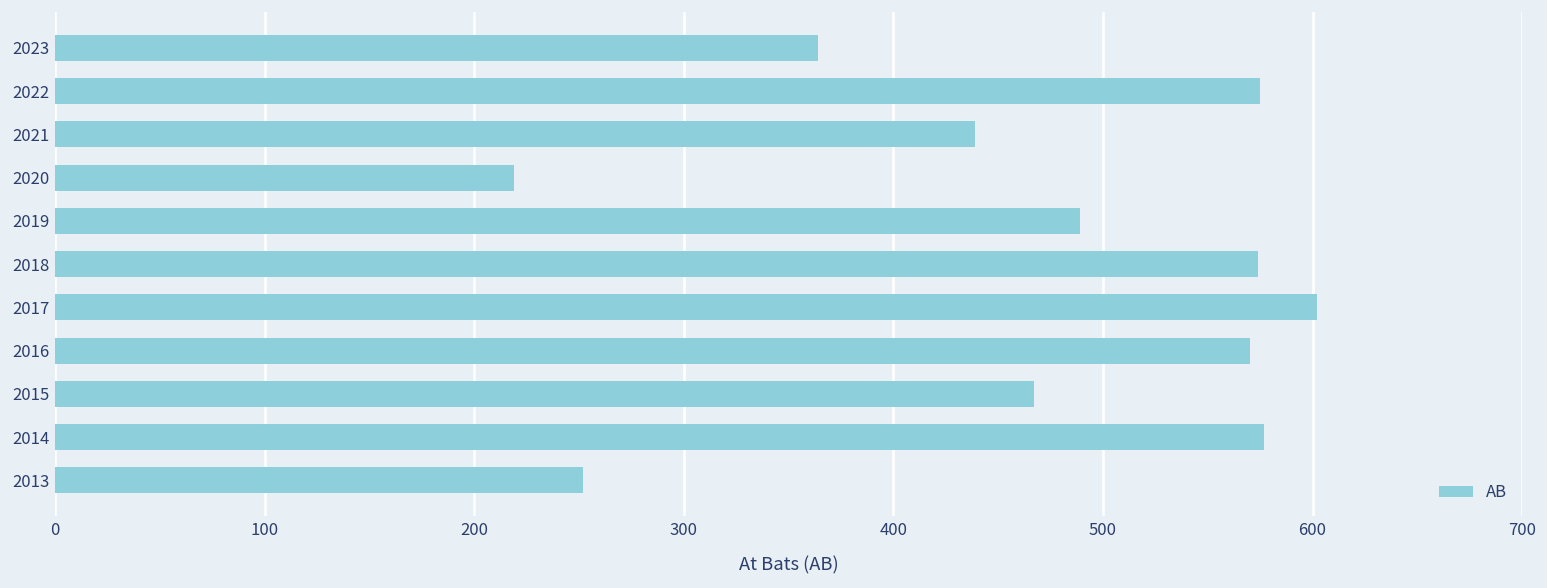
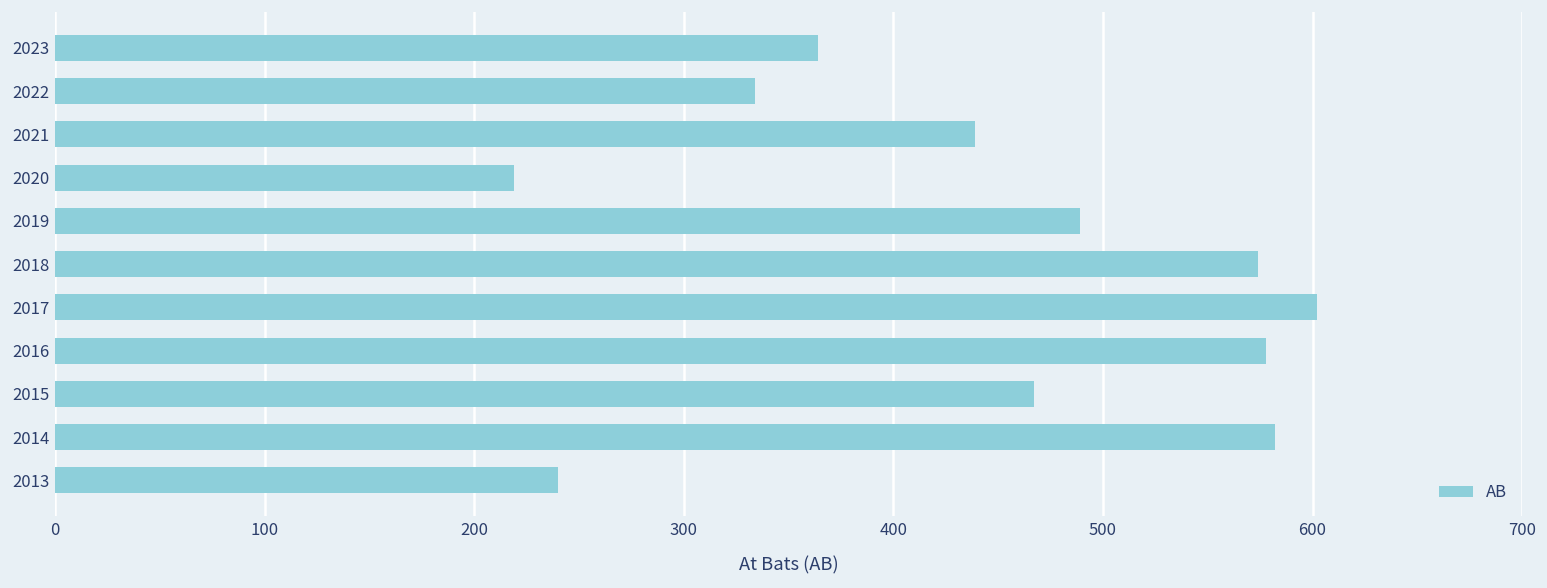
2022: 575 -> 334
2016: 570 -> 578
2014: 577 -> 582
2013: 252 -> 240
